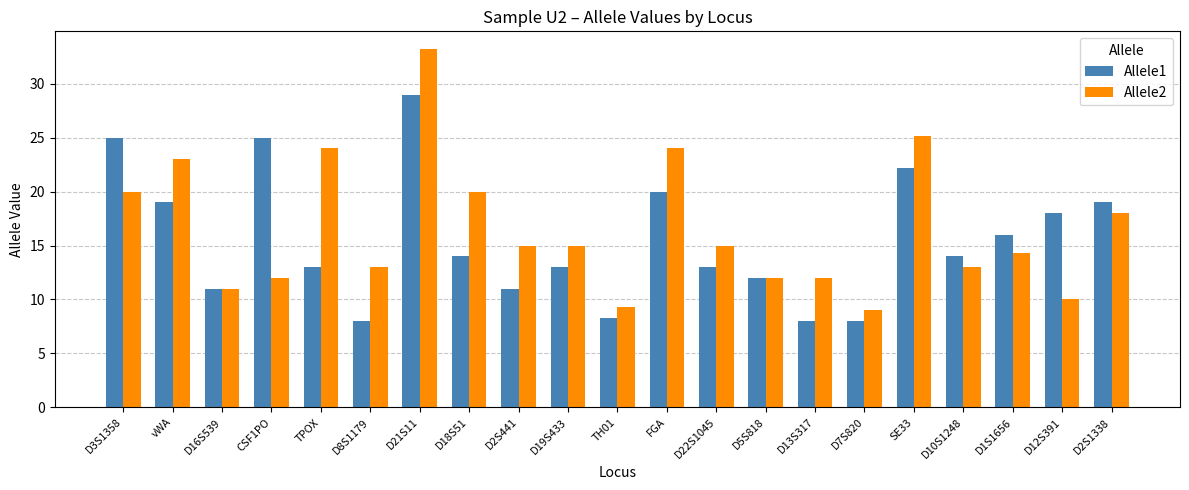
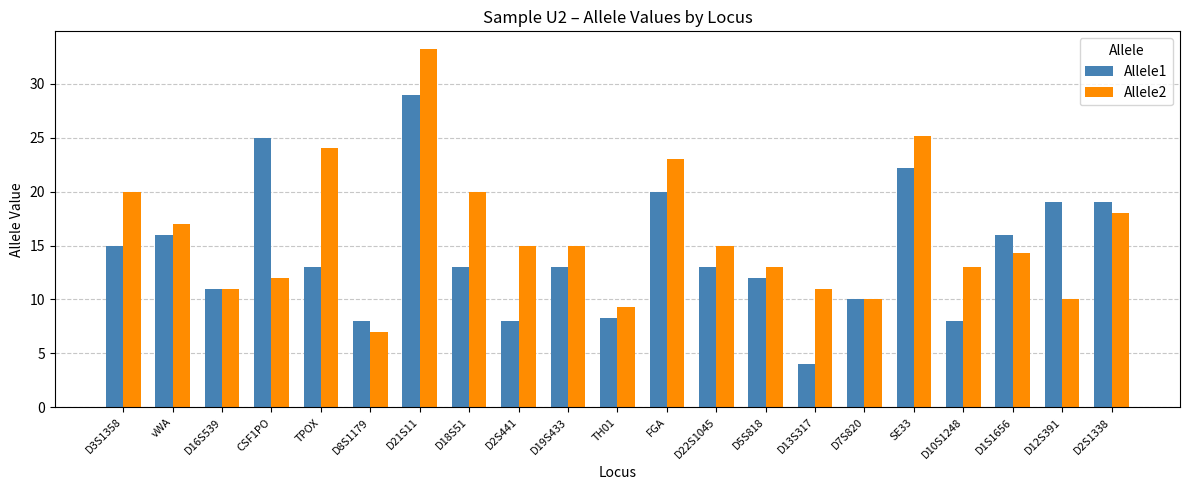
Allele1, D3S1358: 25 -> 15
Allele1, vWA: 19 -> 16
Allele2, vWA: 23 -> 17
Allele2, D8S1179: 13 -> 7
Allele1, D18S51: 14 -> 13
Allele1, D2S441: 11 -> 8
Allele2, FGA: 24 -> 23
Allele2, D5S818: 12 -> 13
Allele1, D13S317: 8 -> 4
Allele2, D13S317: 12 -> 11
Allele1, D7S820: 8 -> 10
Allele2, D7S820: 9 -> 10
Allele1, D10S1248: 14 -> 8
Allele1, D12S391: 18 -> 19
